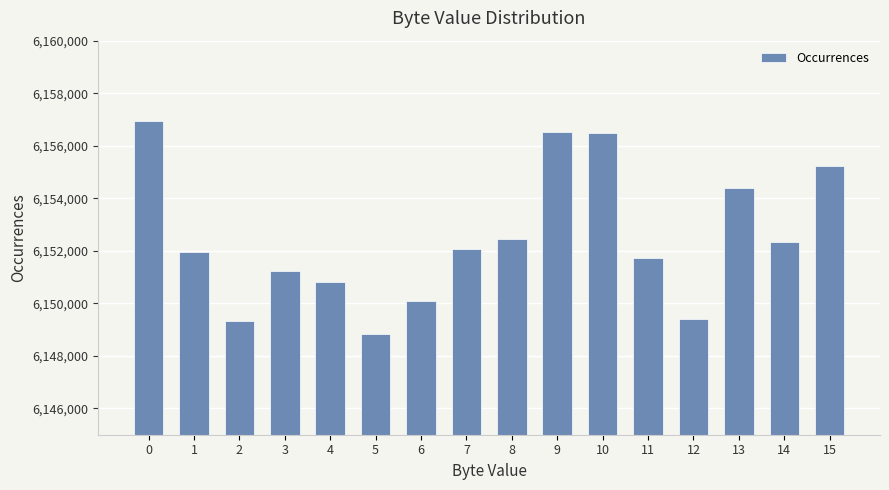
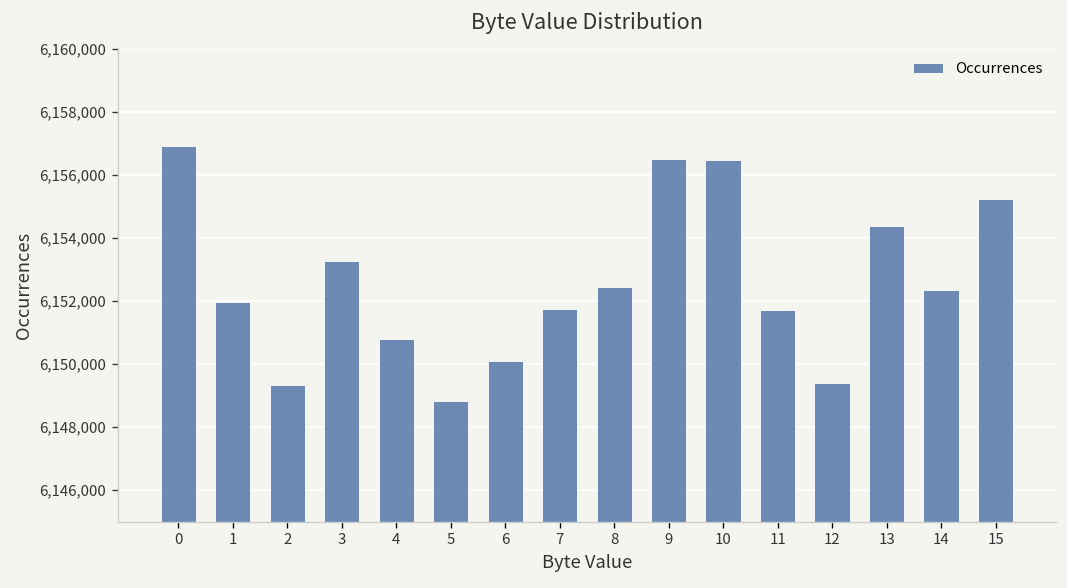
3: 6,151,200 -> 6,153,300
7: 6,152,100 -> 6,151,700
